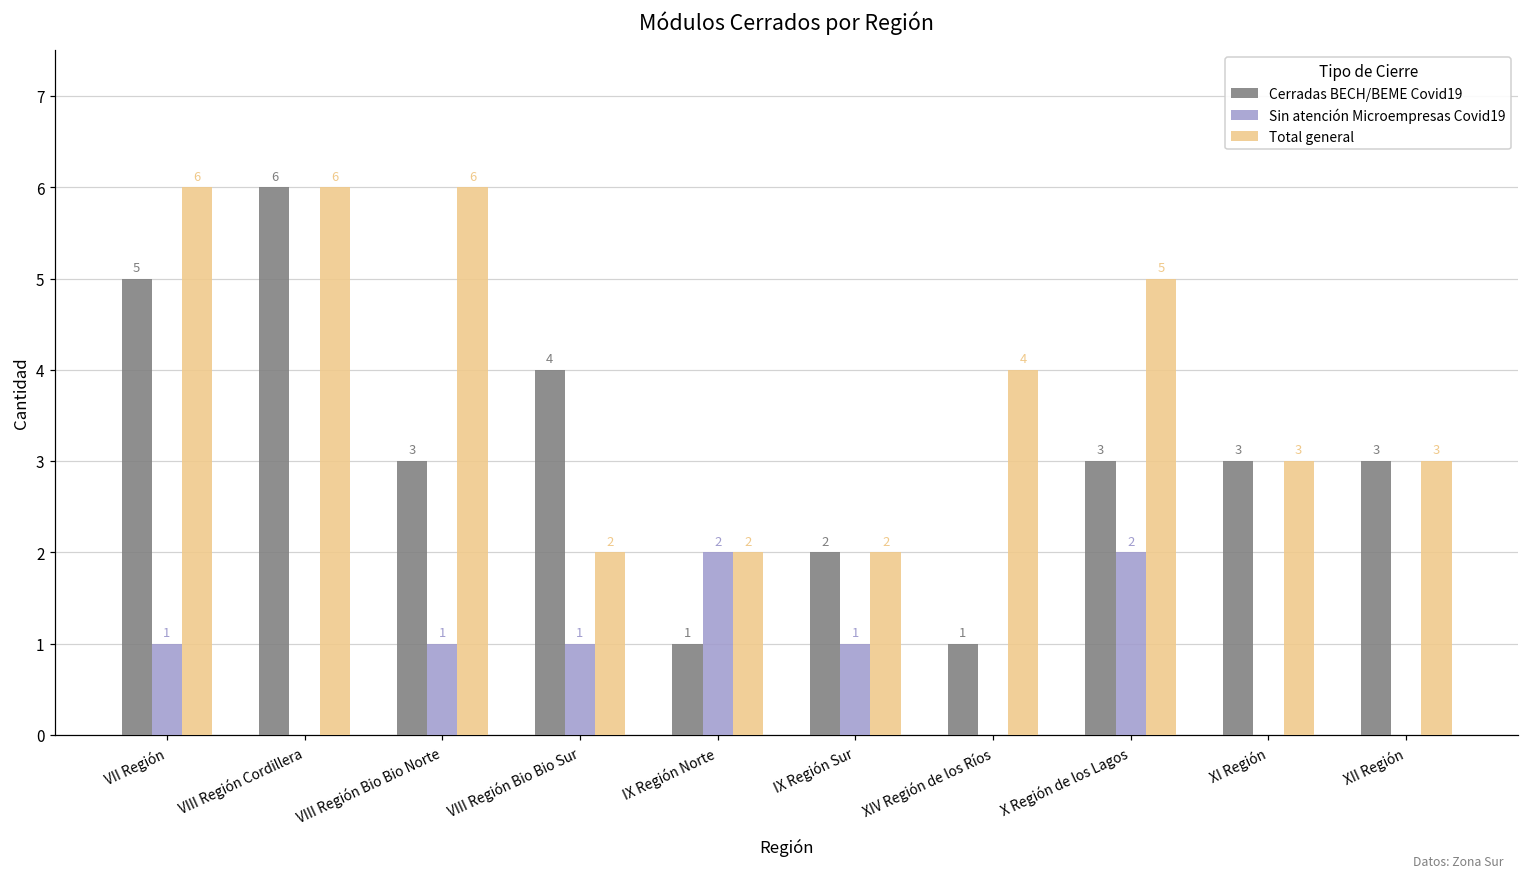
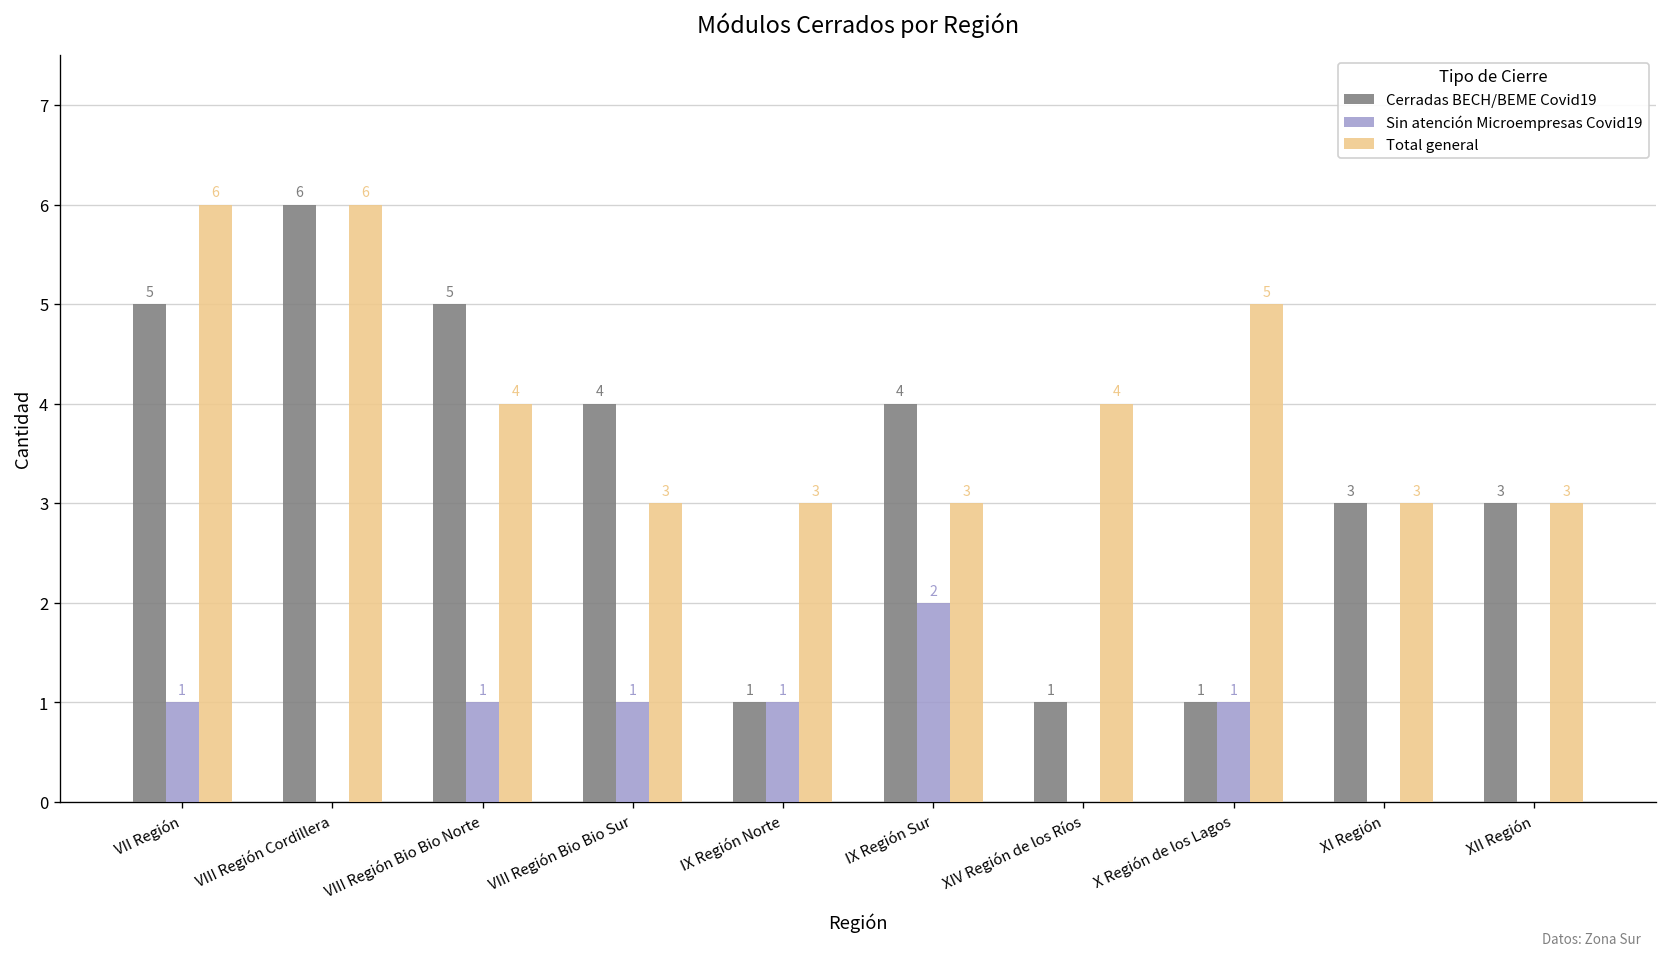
Cerradas BECH/BEME Covid19, VIII Región Bio Bio Norte: 3 -> 5
Total general, VIII Región Bio Bio Norte: 6 -> 4
Total general, VIII Región Bio Bio Sur: 2 -> 3
Sin atención Microempresas Covid19, IX Región Norte: 2 -> 1
Total general, IX Región Norte: 2 -> 3
Cerradas BECH/BEME Covid19, IX Región Sur: 2 -> 4
Sin atención Microempresas Covid19, IX Región Sur: 1 -> 2
Total general, IX Región Sur: 2 -> 3
Cerradas BECH/BEME Covid19, X Región de los Lagos: 3 -> 1
Sin atención Microempresas Covid19, X Región de los Lagos: 2 -> 1
